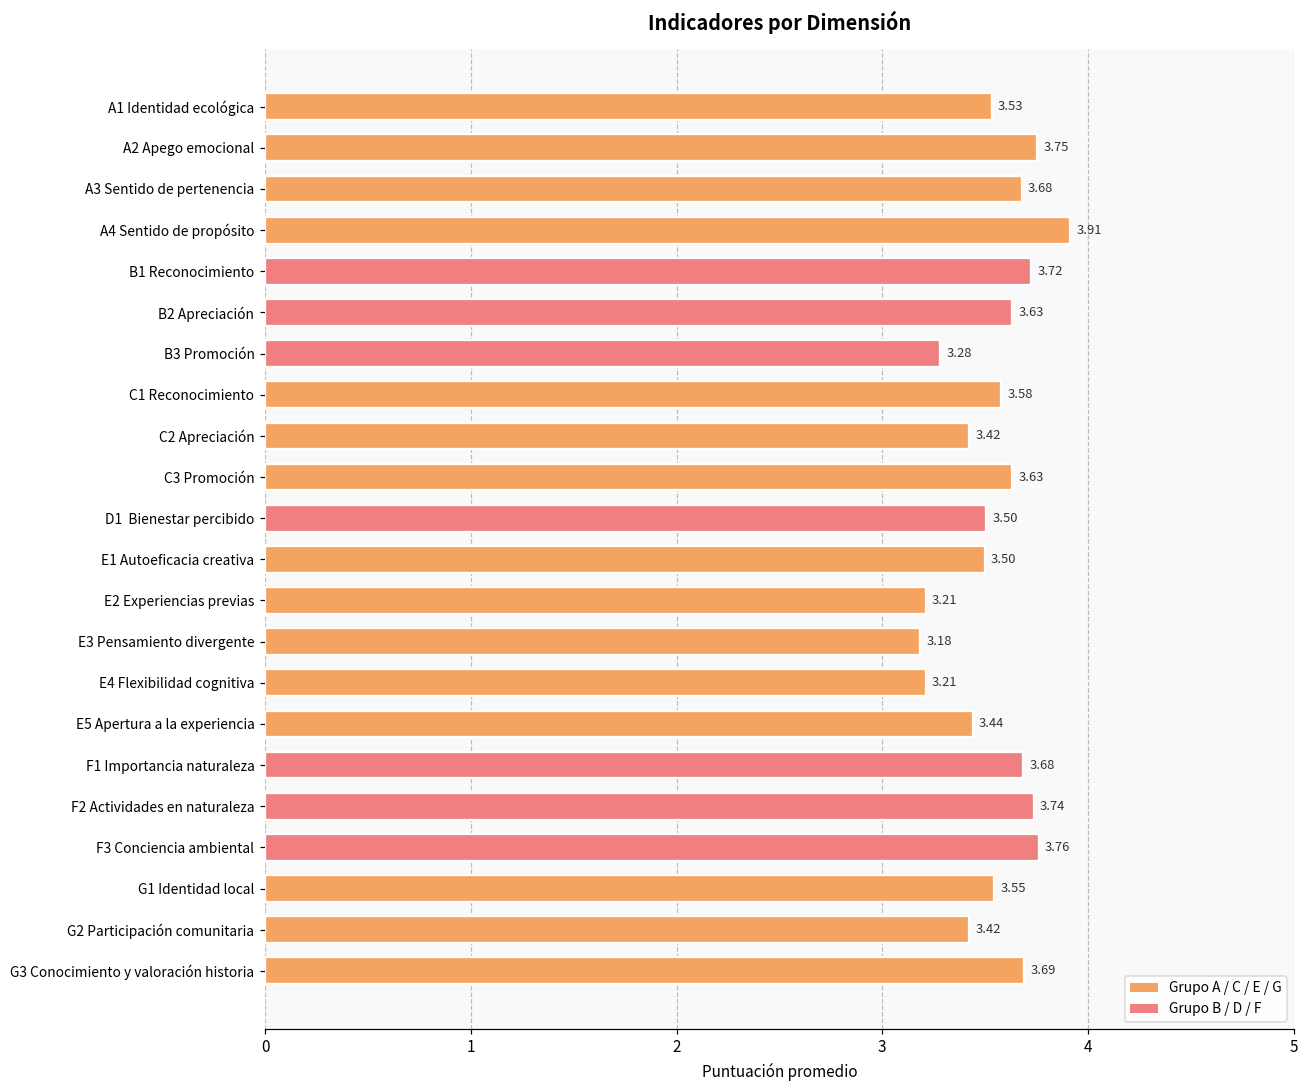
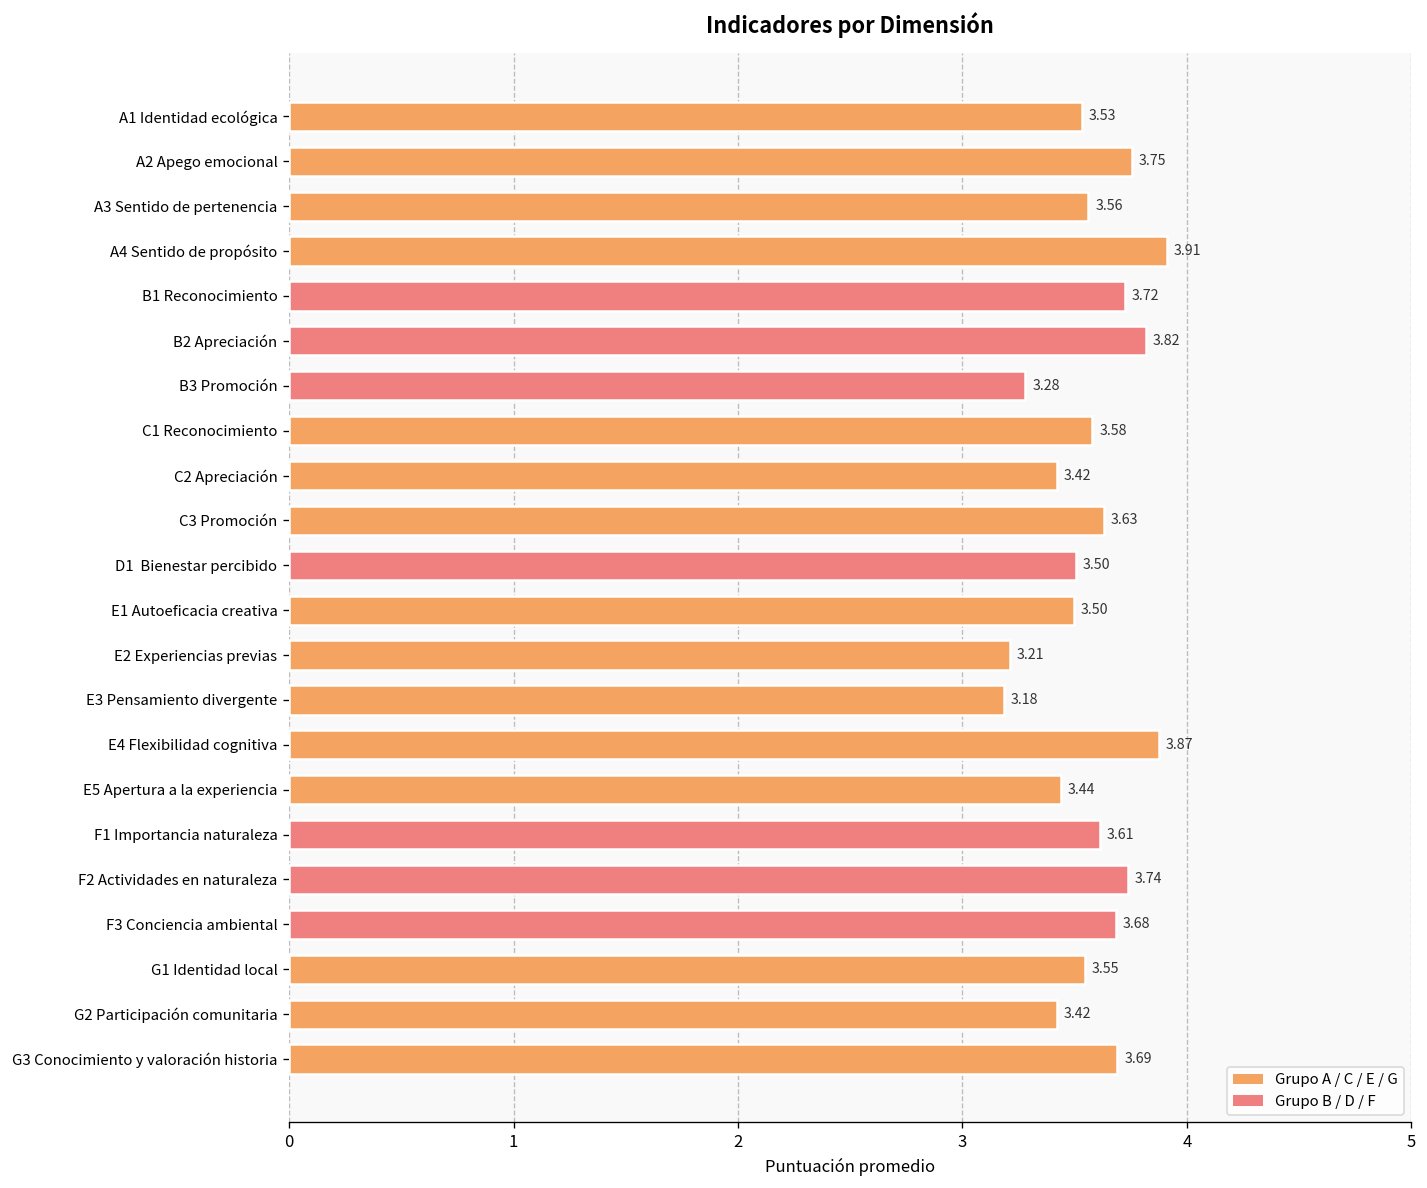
A3 Sentido de pertenencia: 3.68 -> 3.56
B2 Apreciación: 3.63 -> 3.82
E4 Flexibilidad cognitiva: 3.21 -> 3.87
F1 Importancia naturaleza: 3.68 -> 3.61
F3 Conciencia ambiental: 3.76 -> 3.68
